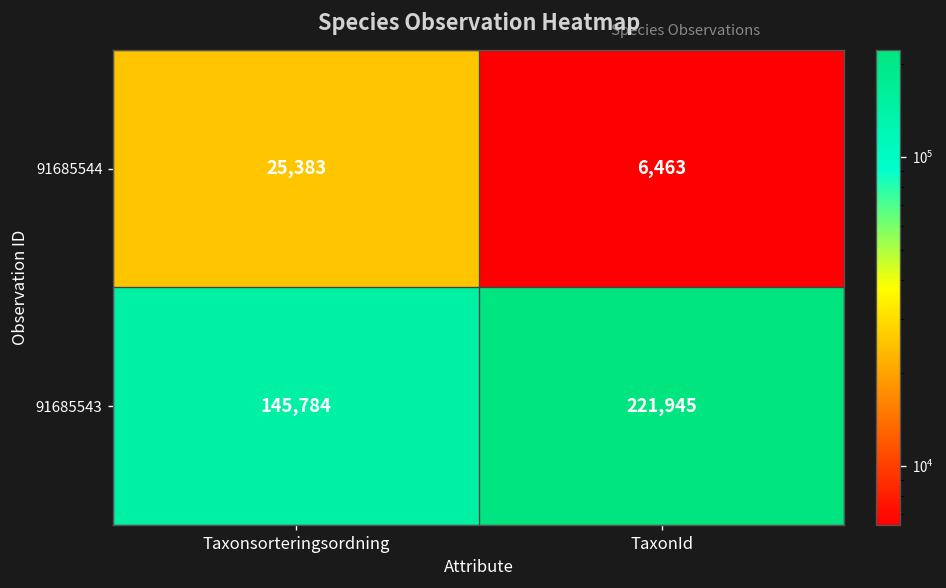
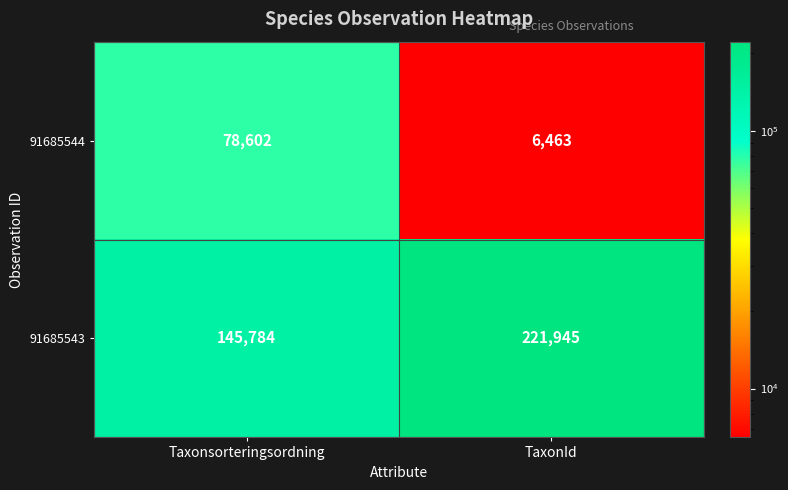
91685544, Taxonsorteringsordning: 25,383 -> 78,602
